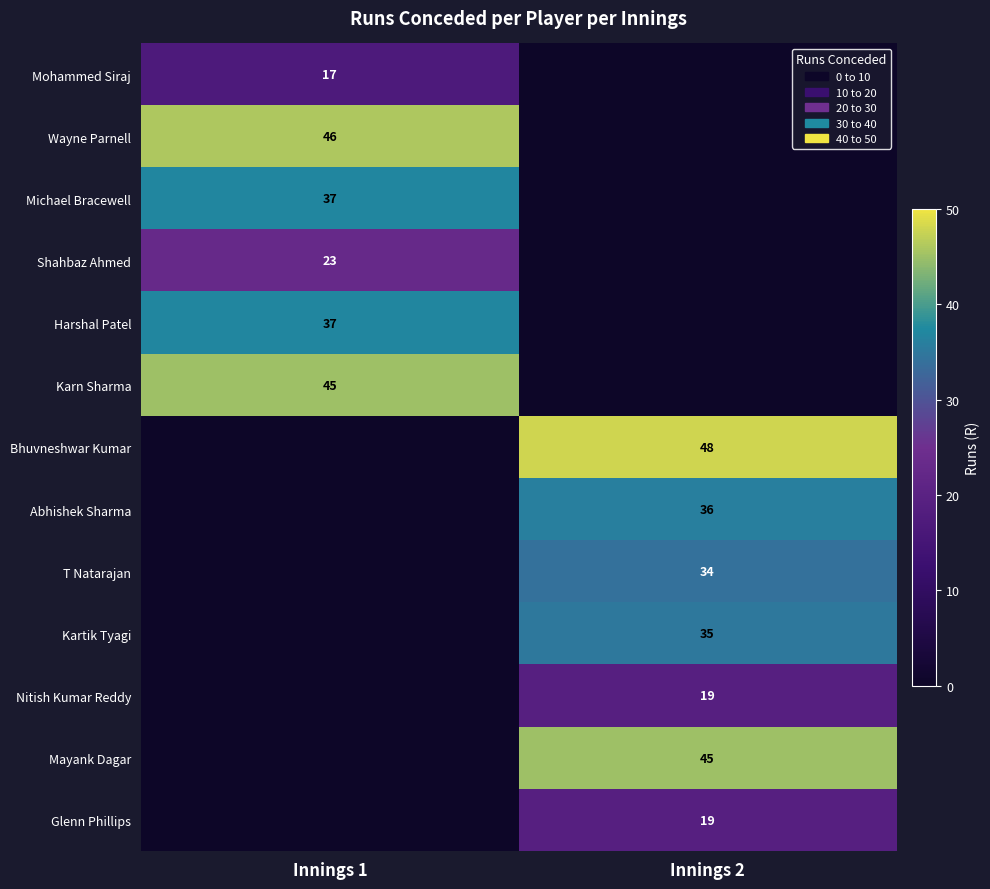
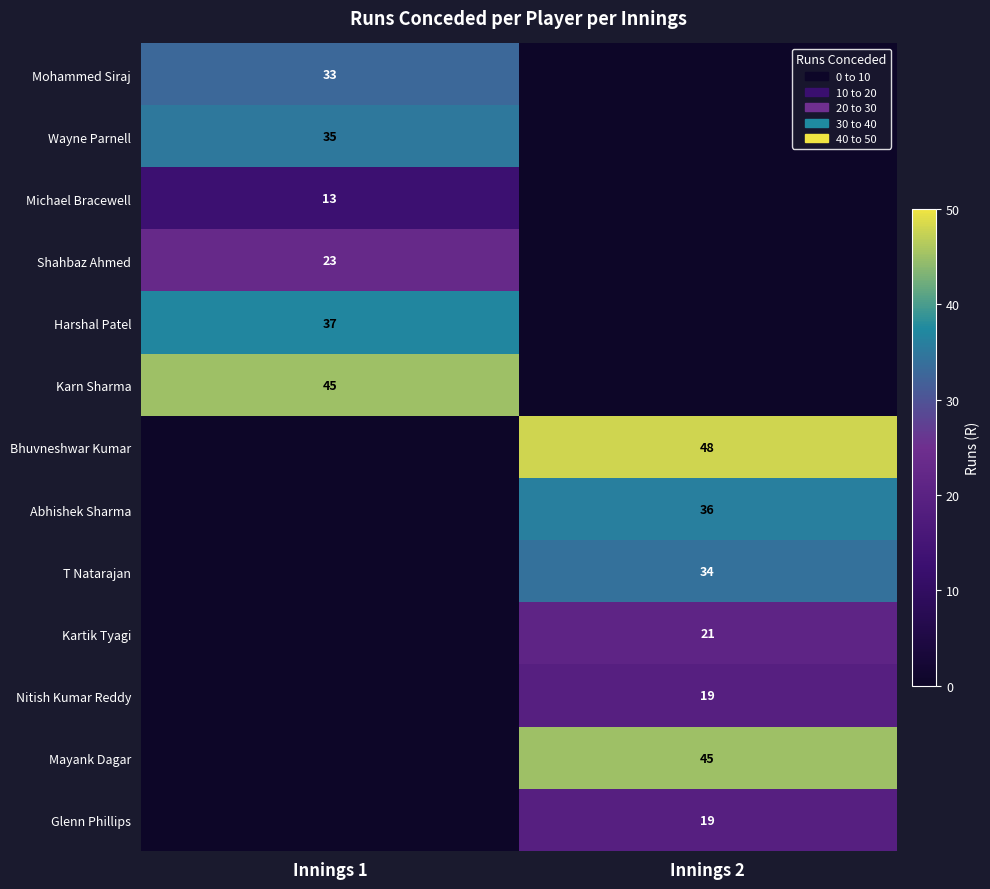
Mohammed Siraj, Innings 1: 17 -> 33
Wayne Parnell, Innings 1: 46 -> 35
Michael Bracewell, Innings 1: 37 -> 13
Kartik Tyagi, Innings 2: 35 -> 21
